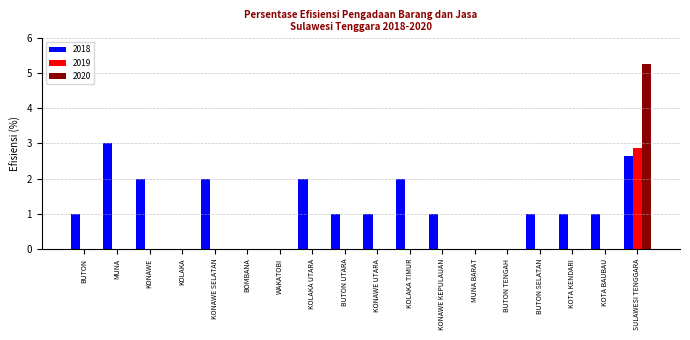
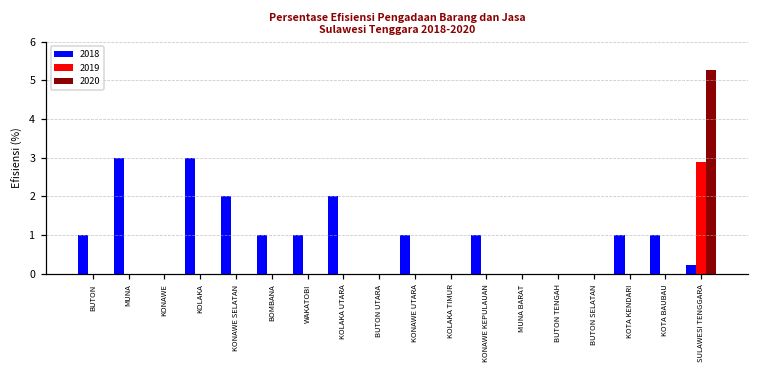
2018, KONAWE: 2 -> 0
2018, KOLAKA: 0 -> 3
2018, BOMBANA: 0 -> 1
2018, WAKATOBI: 0 -> 1
2018, BUTON UTARA: 1 -> 0
2018, KOLAKA TIMUR: 2 -> 0
2018, BUTON SELATAN: 1 -> 0
2018, SULAWESI TENGGARA: 2.6 -> 0.2
